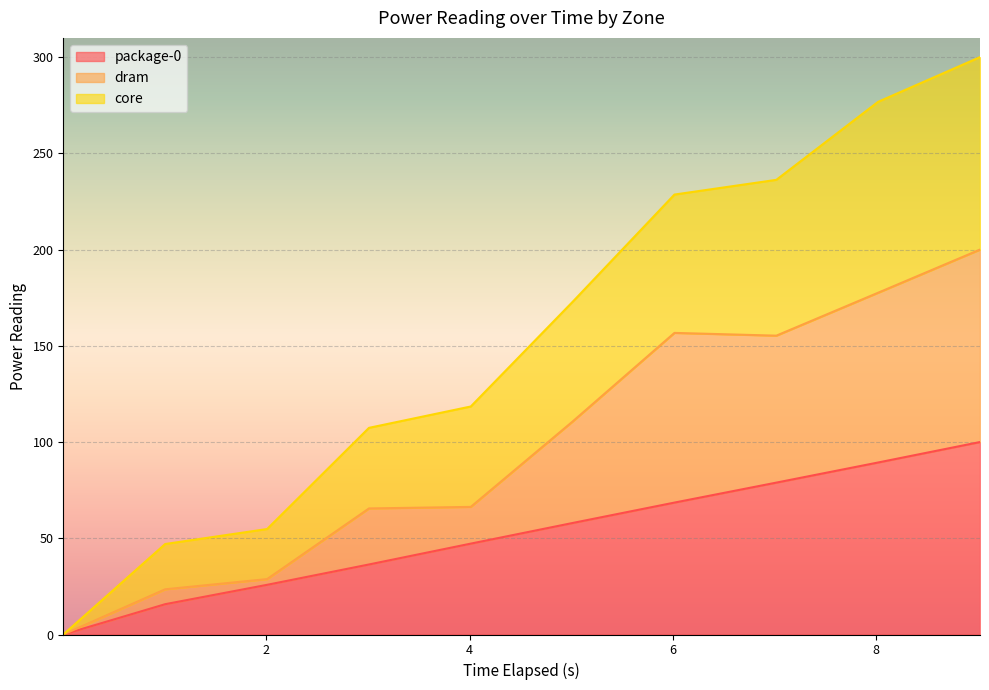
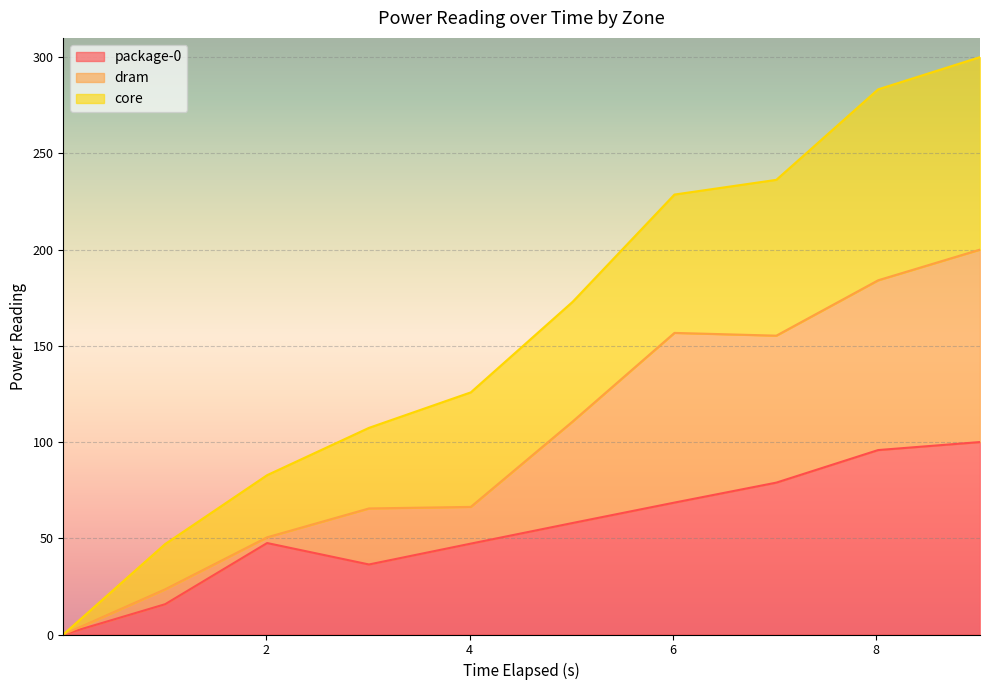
package-0, 2: 26 -> 48
core, 2: 26 -> 32
core, 4: 52 -> 60
package-0, 8: 89 -> 96
